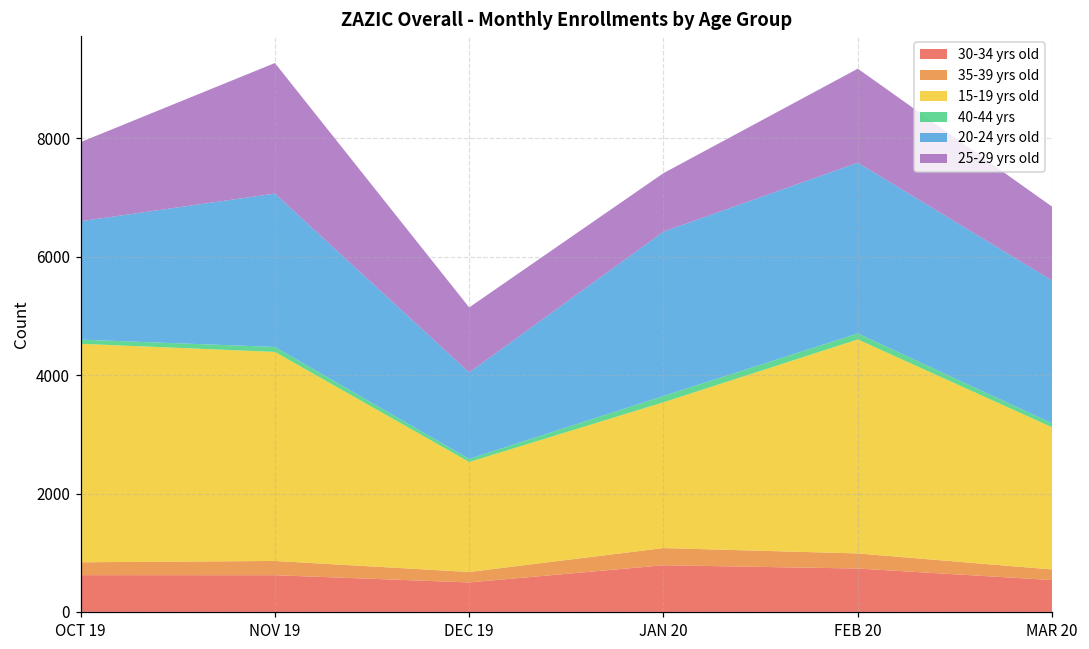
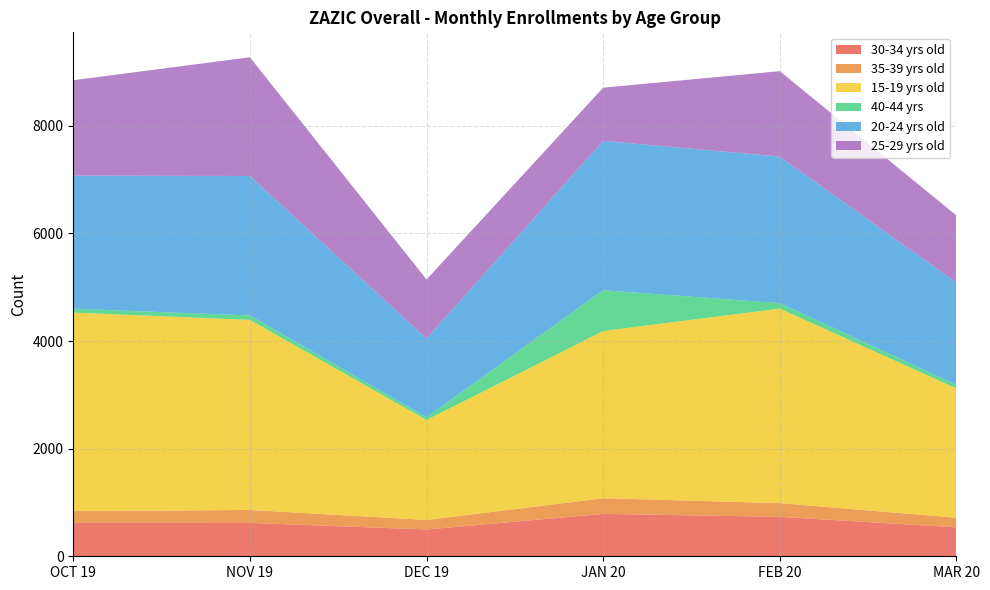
20-24 yrs old, OCT 19: 2000 -> 2500
25-29 yrs old, OCT 19: 1300 -> 1800
15-19 yrs old, JAN 20: 2500 -> 3100
40-44 yrs, JAN 20: 100 -> 800
20-24 yrs old, FEB 20: 2900 -> 2700
20-24 yrs old, MAR 20: 2400 -> 1900
